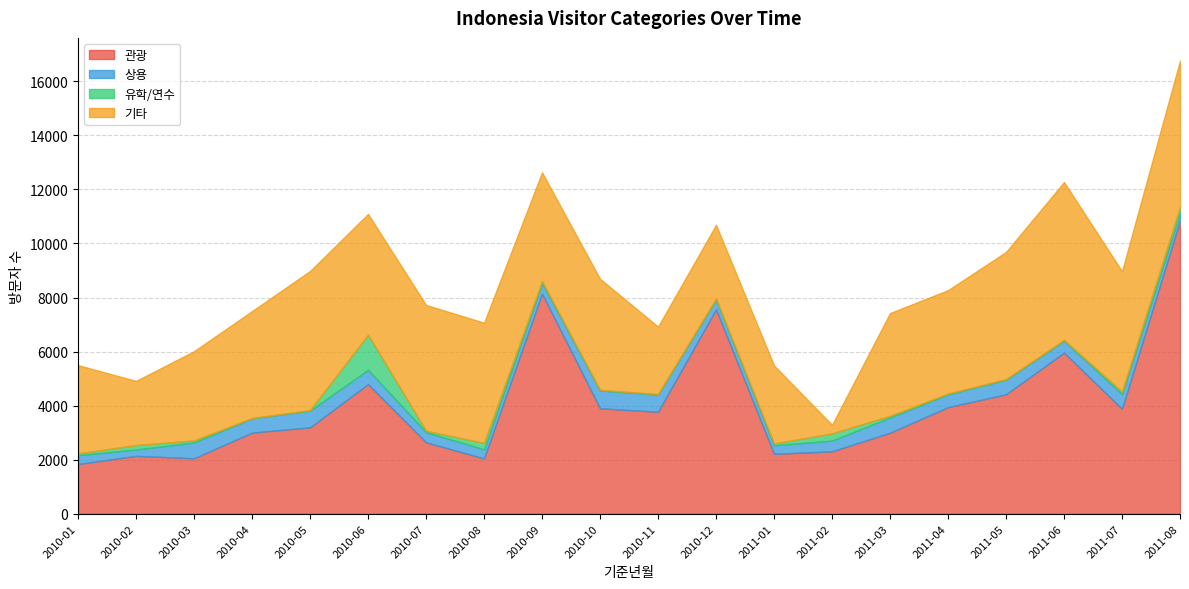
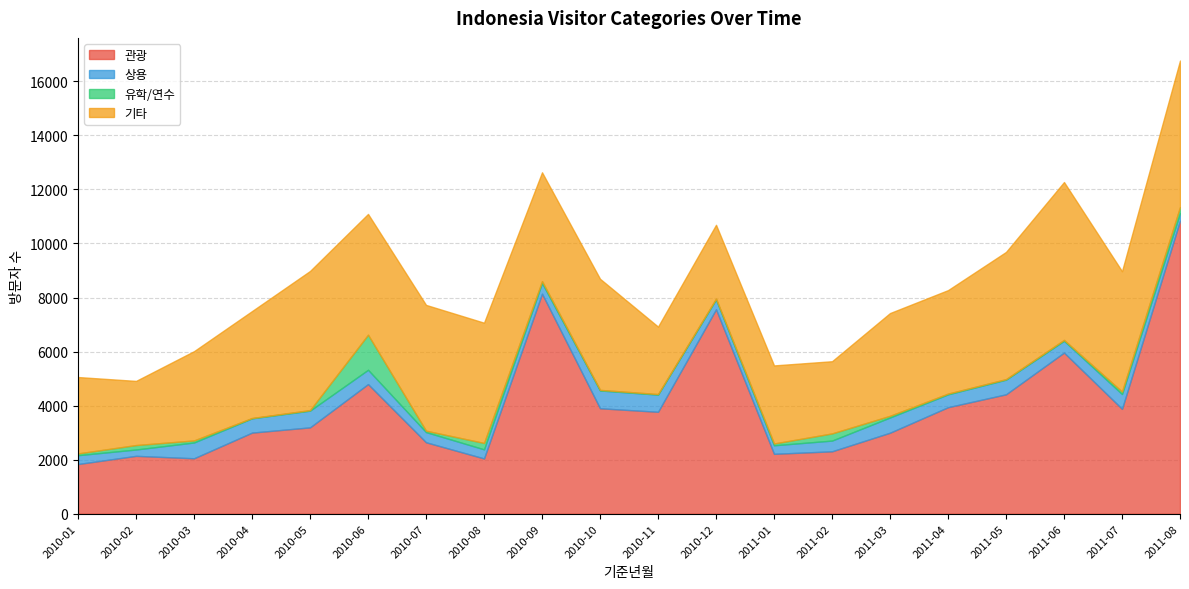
기타, 2010-01: 3300 -> 2800
기타, 2011-02: 300 -> 2700
